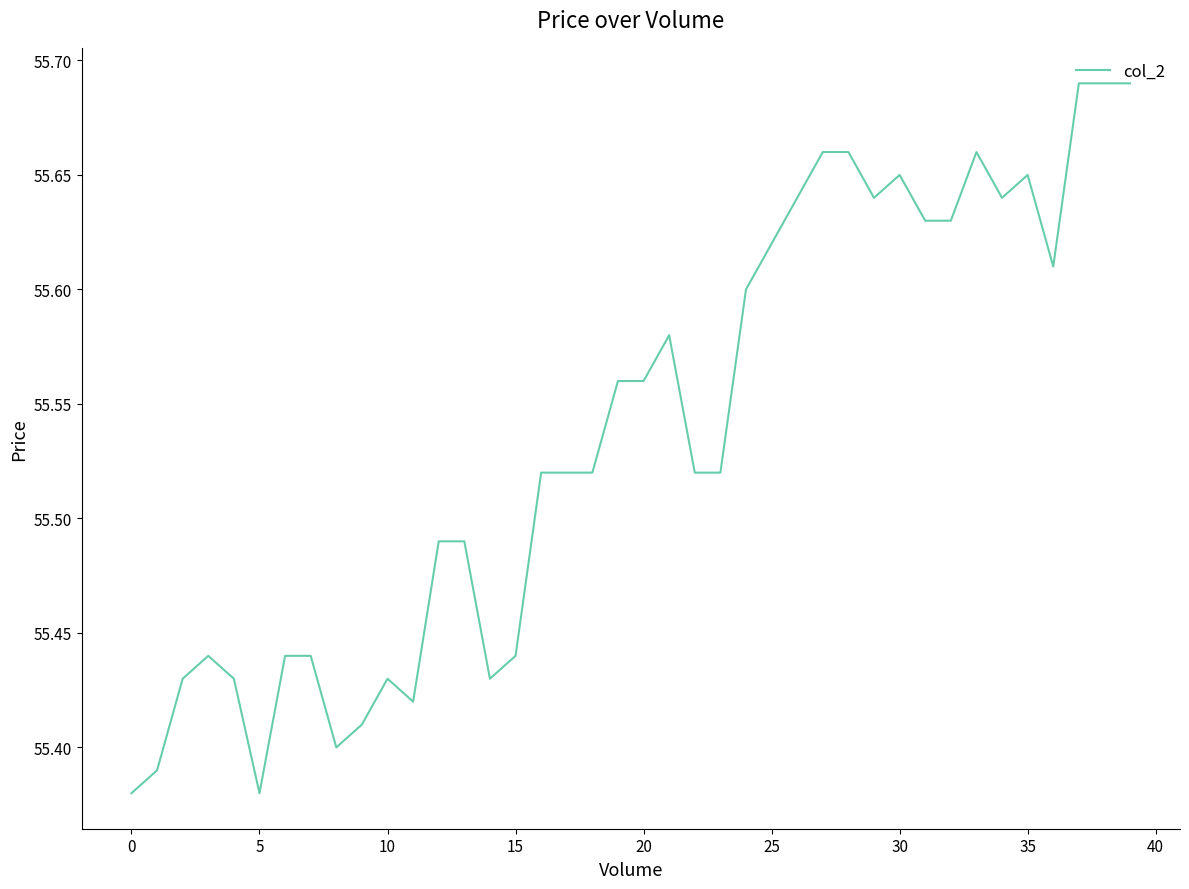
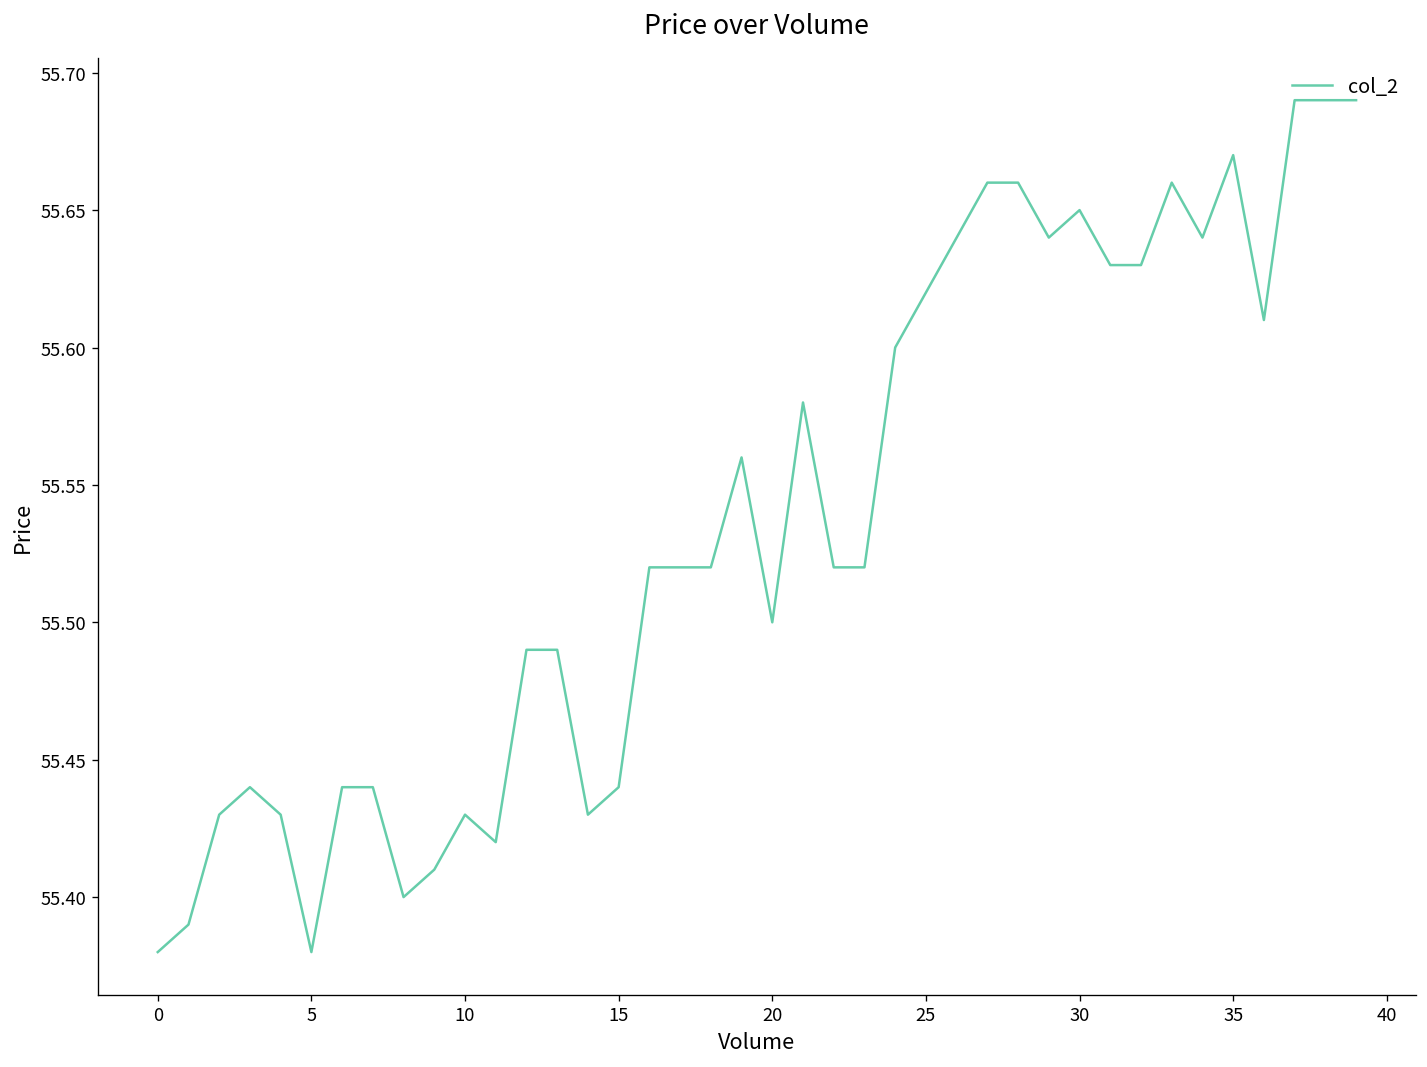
20: 55.56 -> 55.50
35: 55.65 -> 55.67
